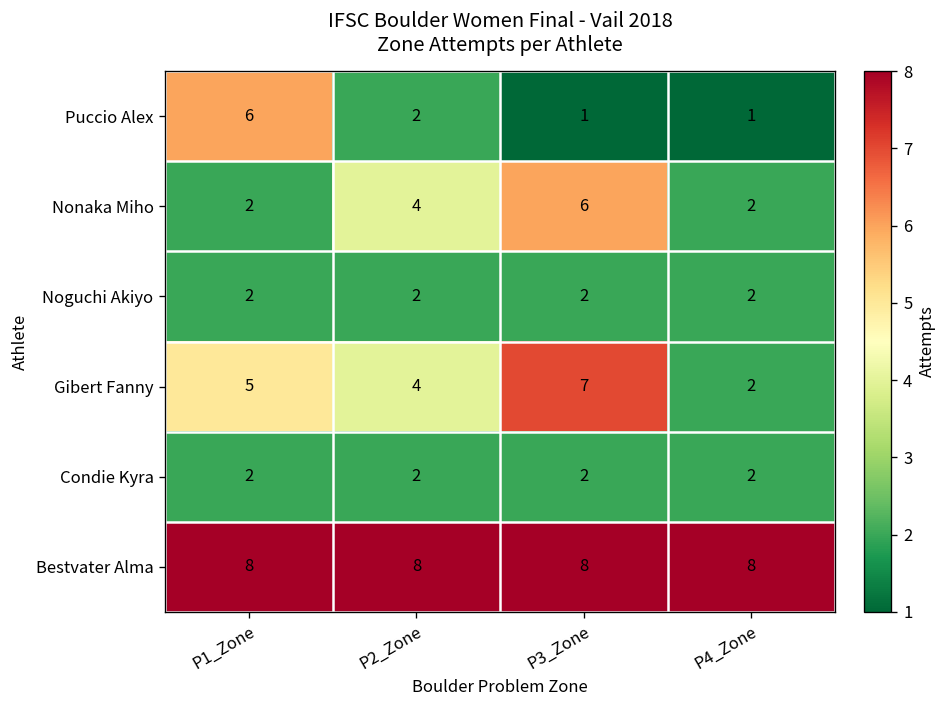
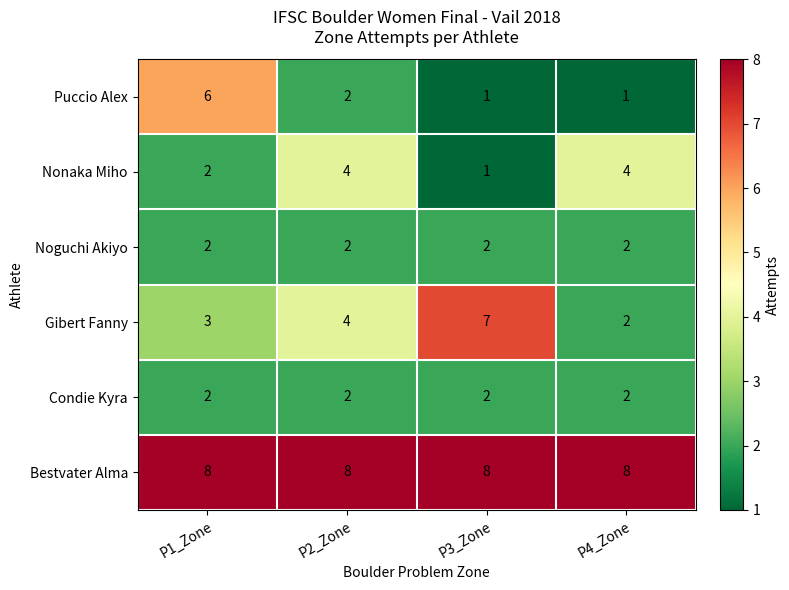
Nonaka Miho, P3_Zone: 6 -> 1
Nonaka Miho, P4_Zone: 2 -> 4
Gibert Fanny, P1_Zone: 5 -> 3
